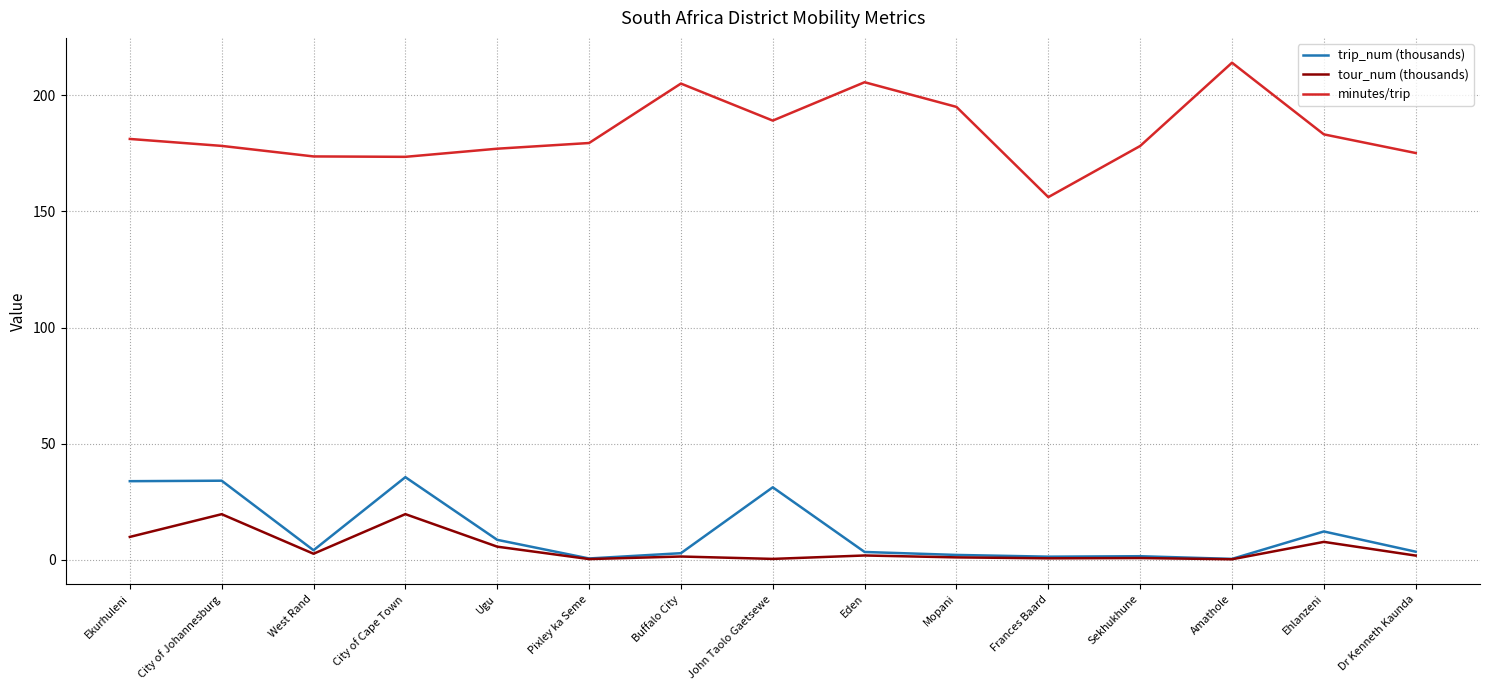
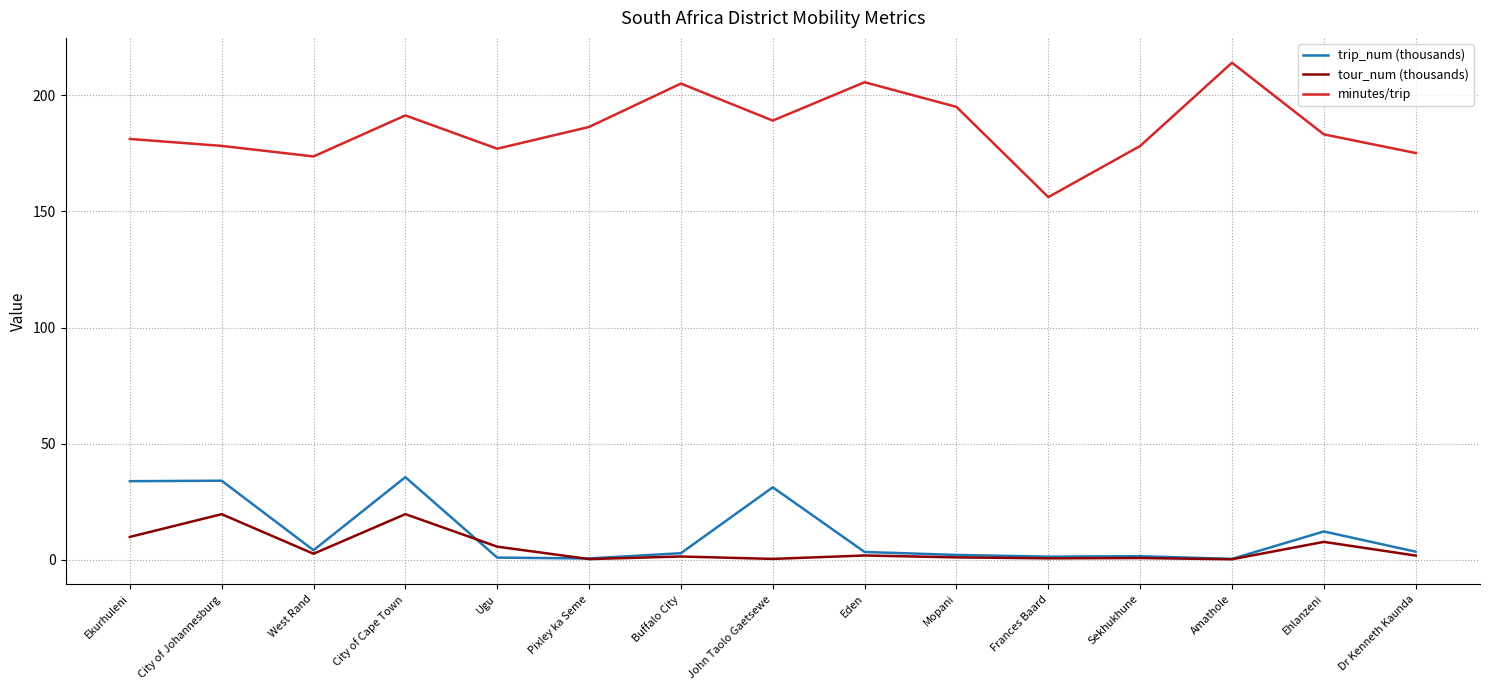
minutes/trip, City of Cape Town: 174 -> 191
trip_num (thousands), Ugu: 9 -> 1
minutes/trip, Pixley ka Seme: 179 -> 186
